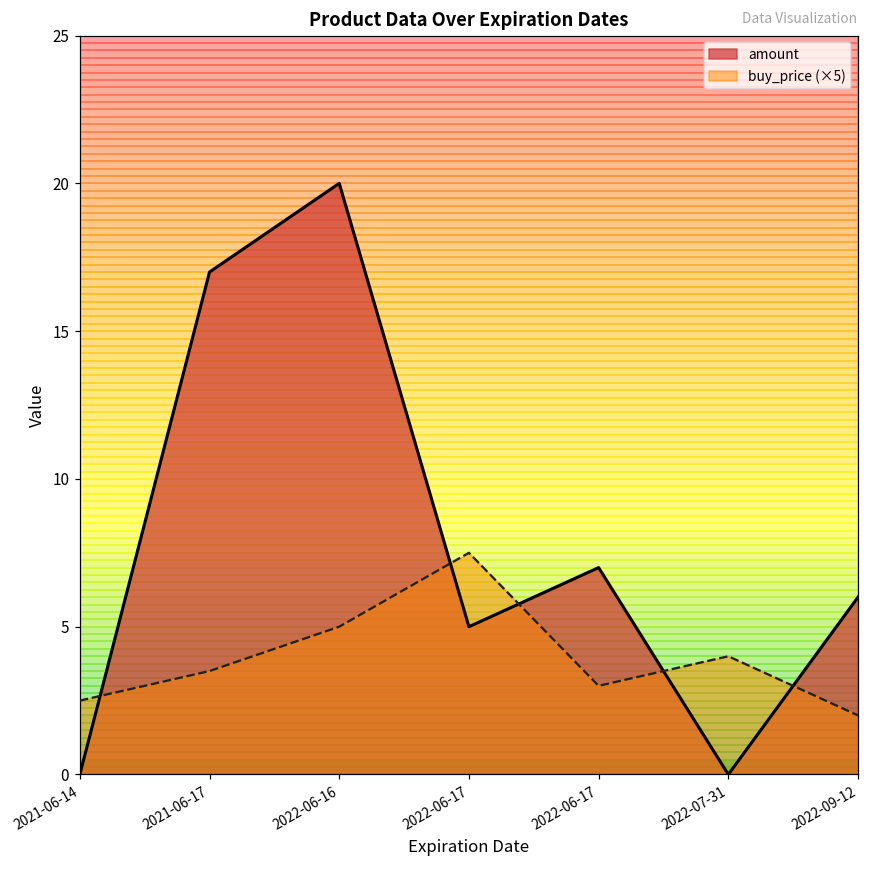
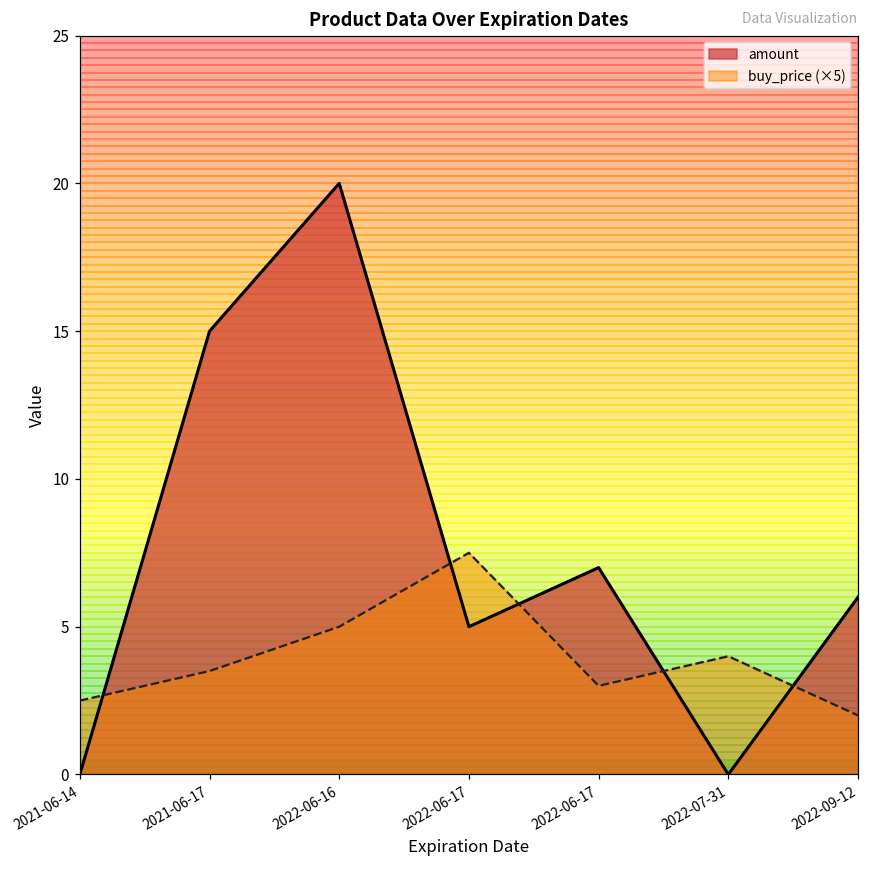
amount, 2021-06-17: 17 -> 15
